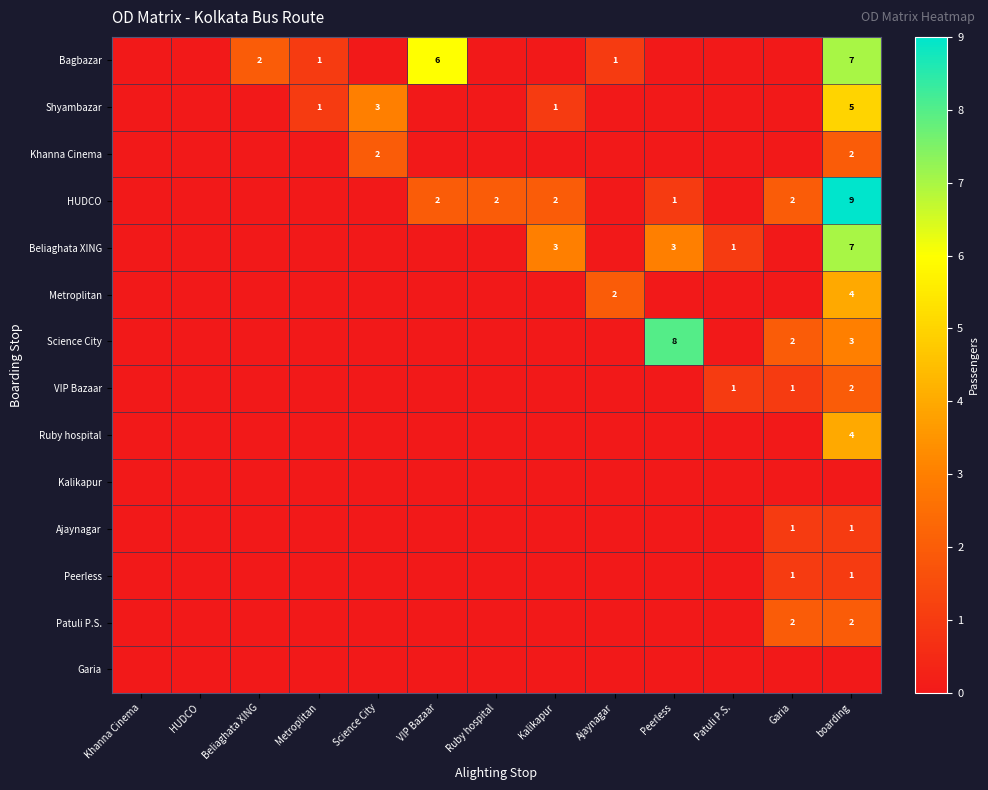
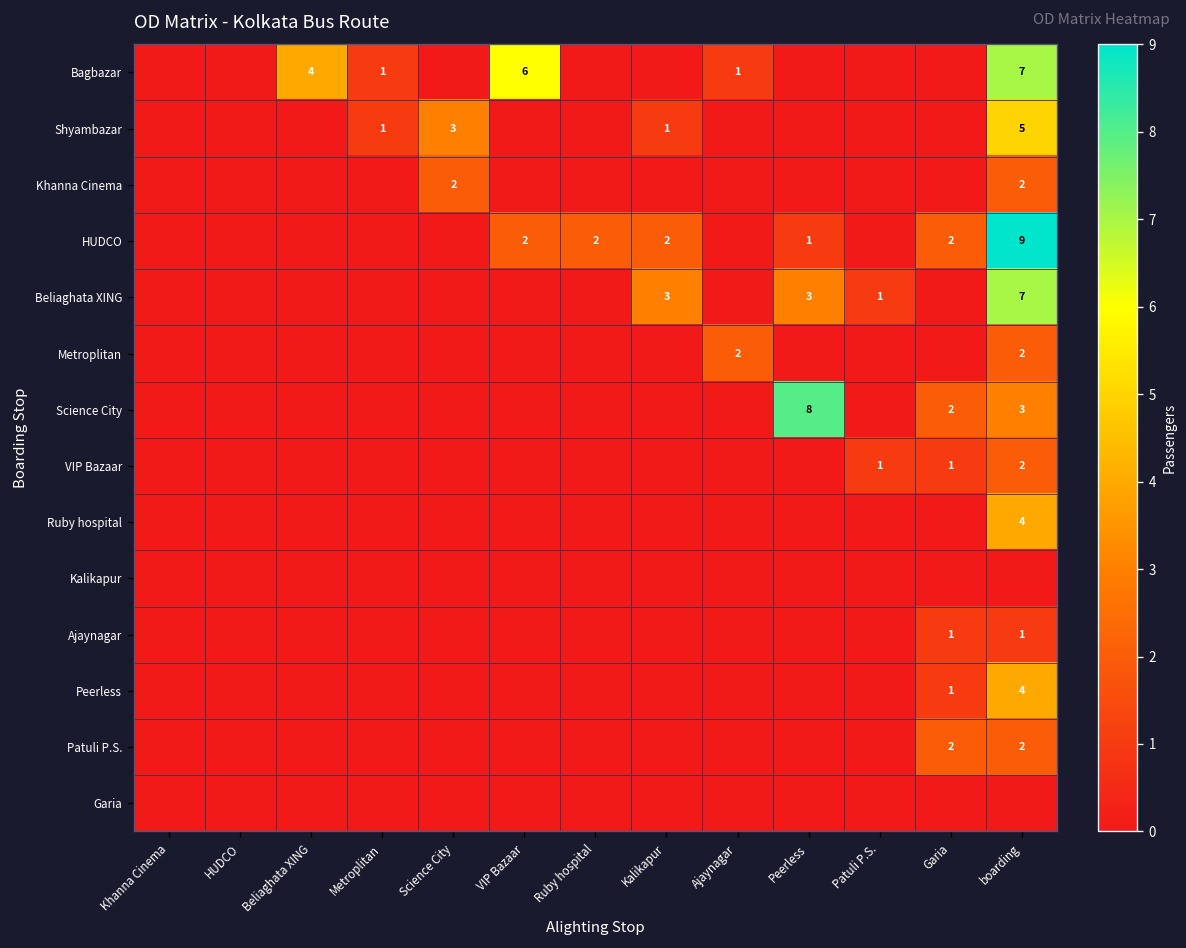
Bagbazar, Beliaghata XING: 2 -> 4
Metroplitan, boarding: 4 -> 2
Peerless, boarding: 1 -> 4
